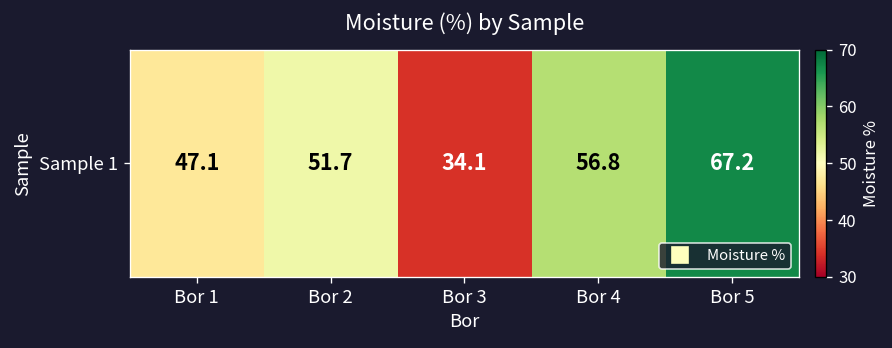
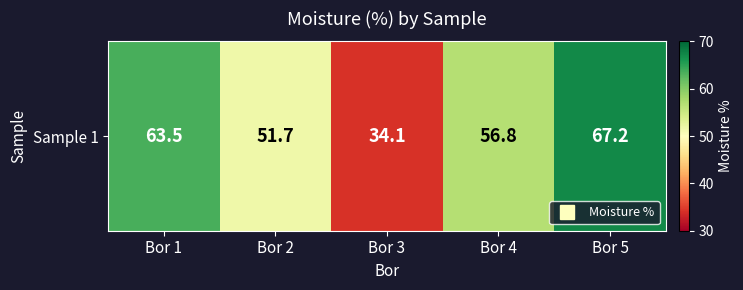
Sample 1, Bor 1: 47.1 -> 63.5
